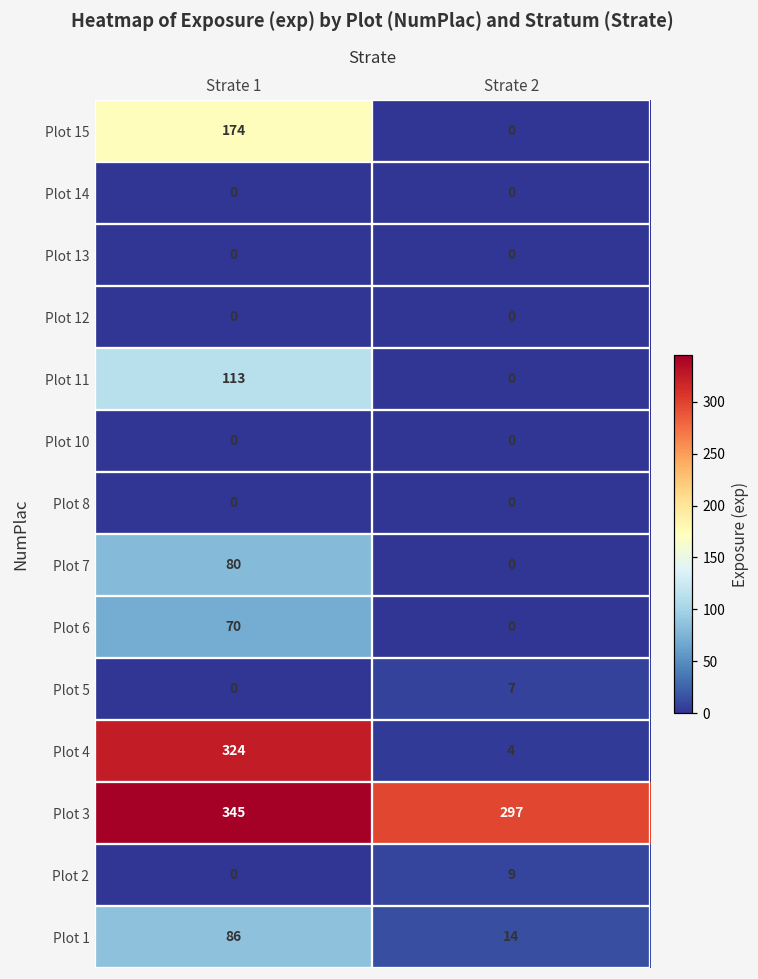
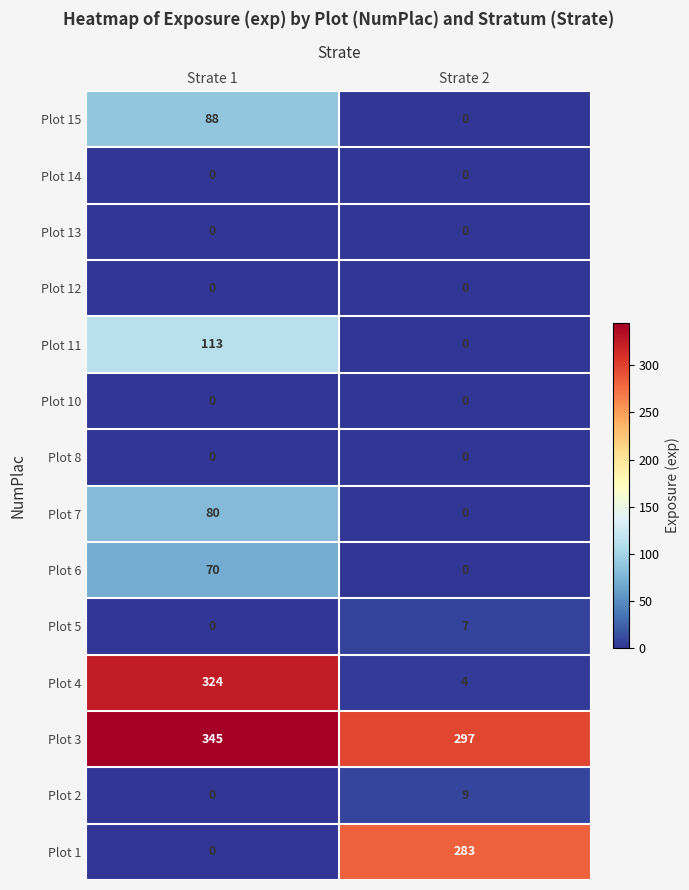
Plot 15, Strate 1: 174 -> 88
Plot 1, Strate 1: 86 -> 0
Plot 1, Strate 2: 14 -> 283
